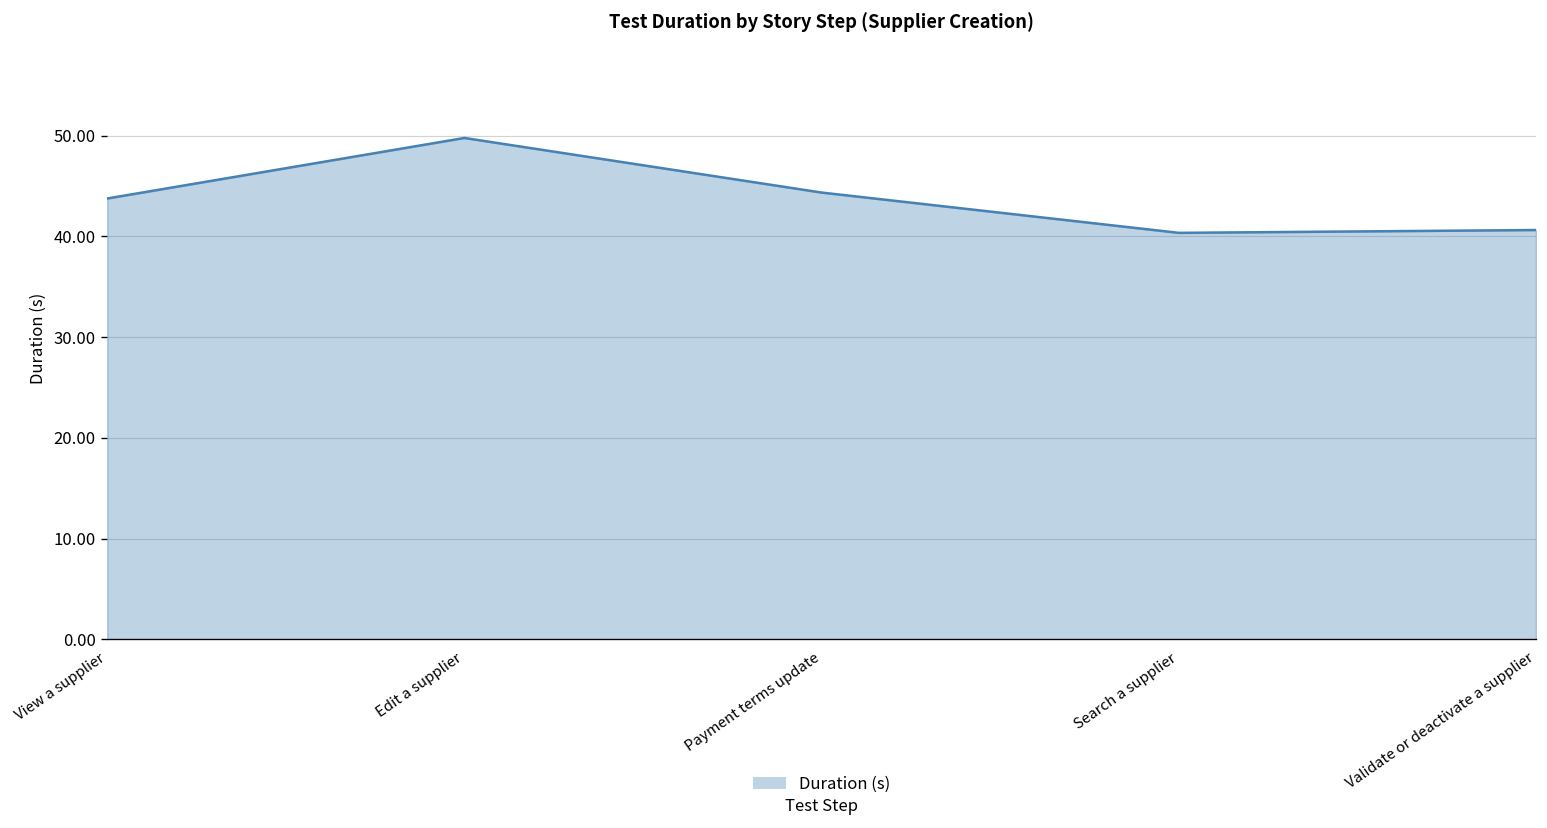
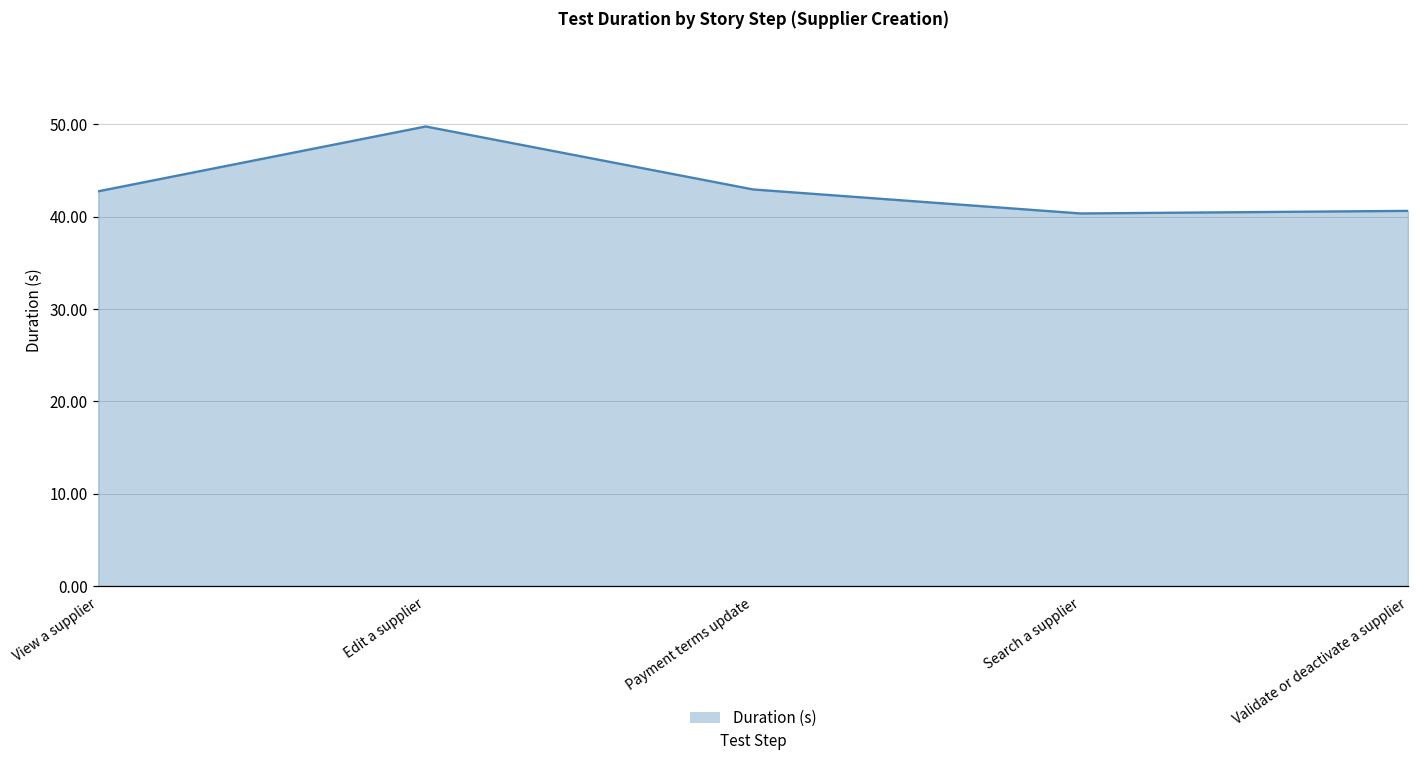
View a supplier: 44 -> 43
Payment terms update: 44 -> 43
